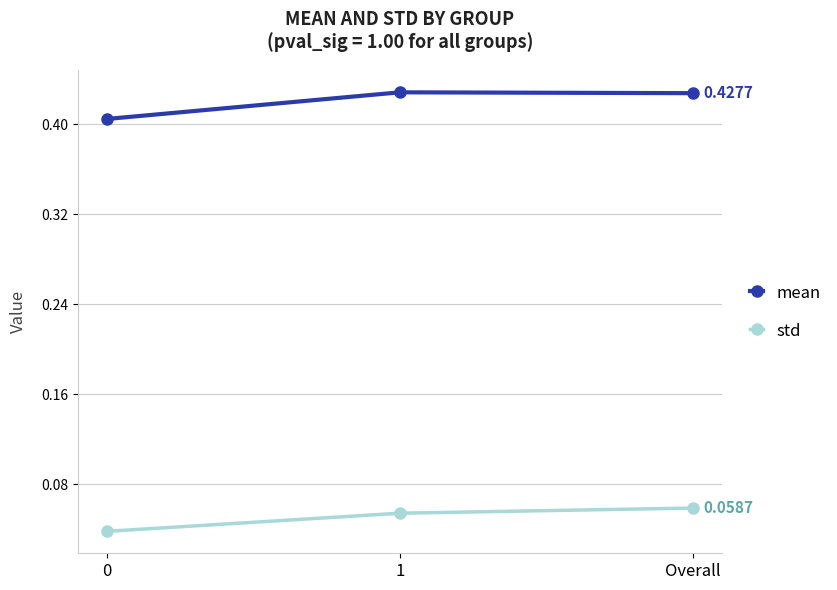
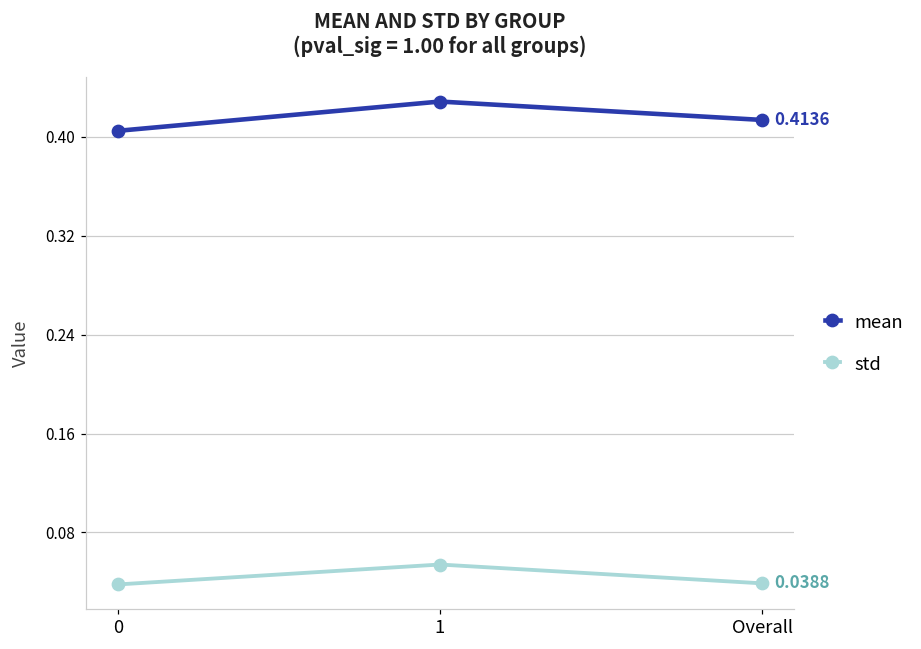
mean, Overall: 0.4277 -> 0.4136
std, Overall: 0.0587 -> 0.0388
